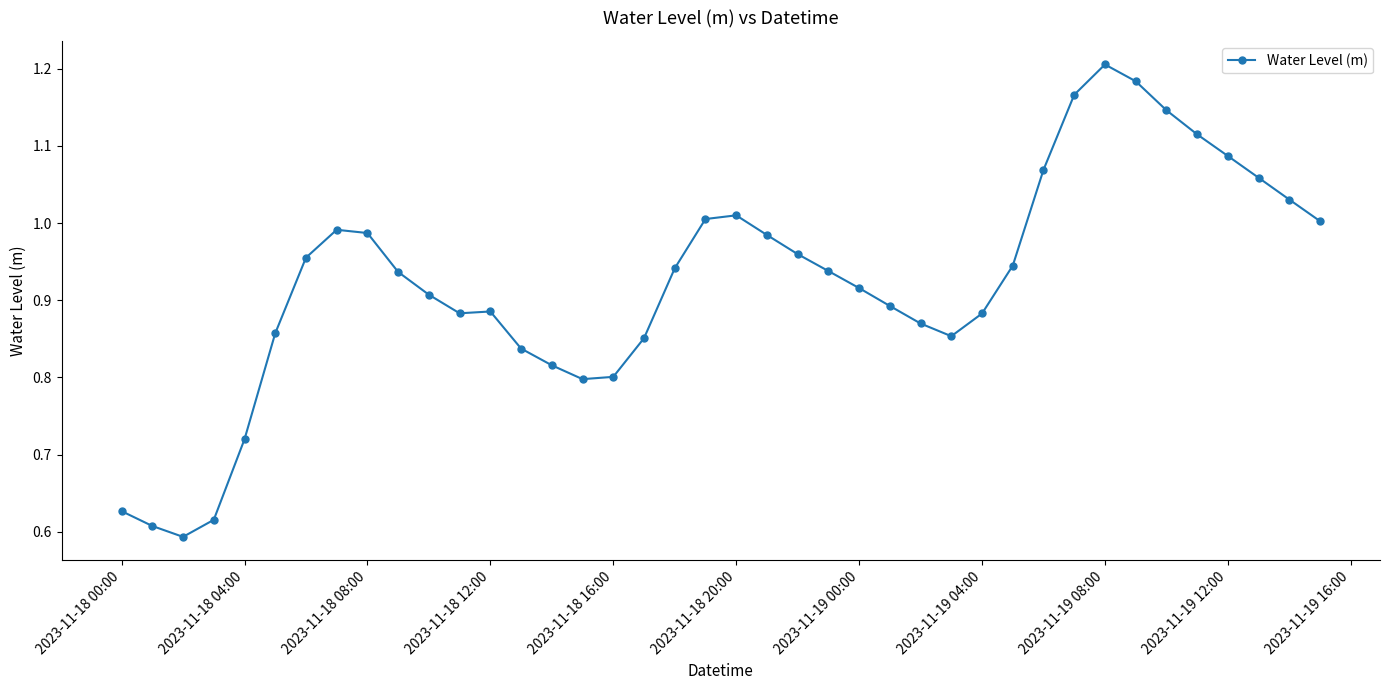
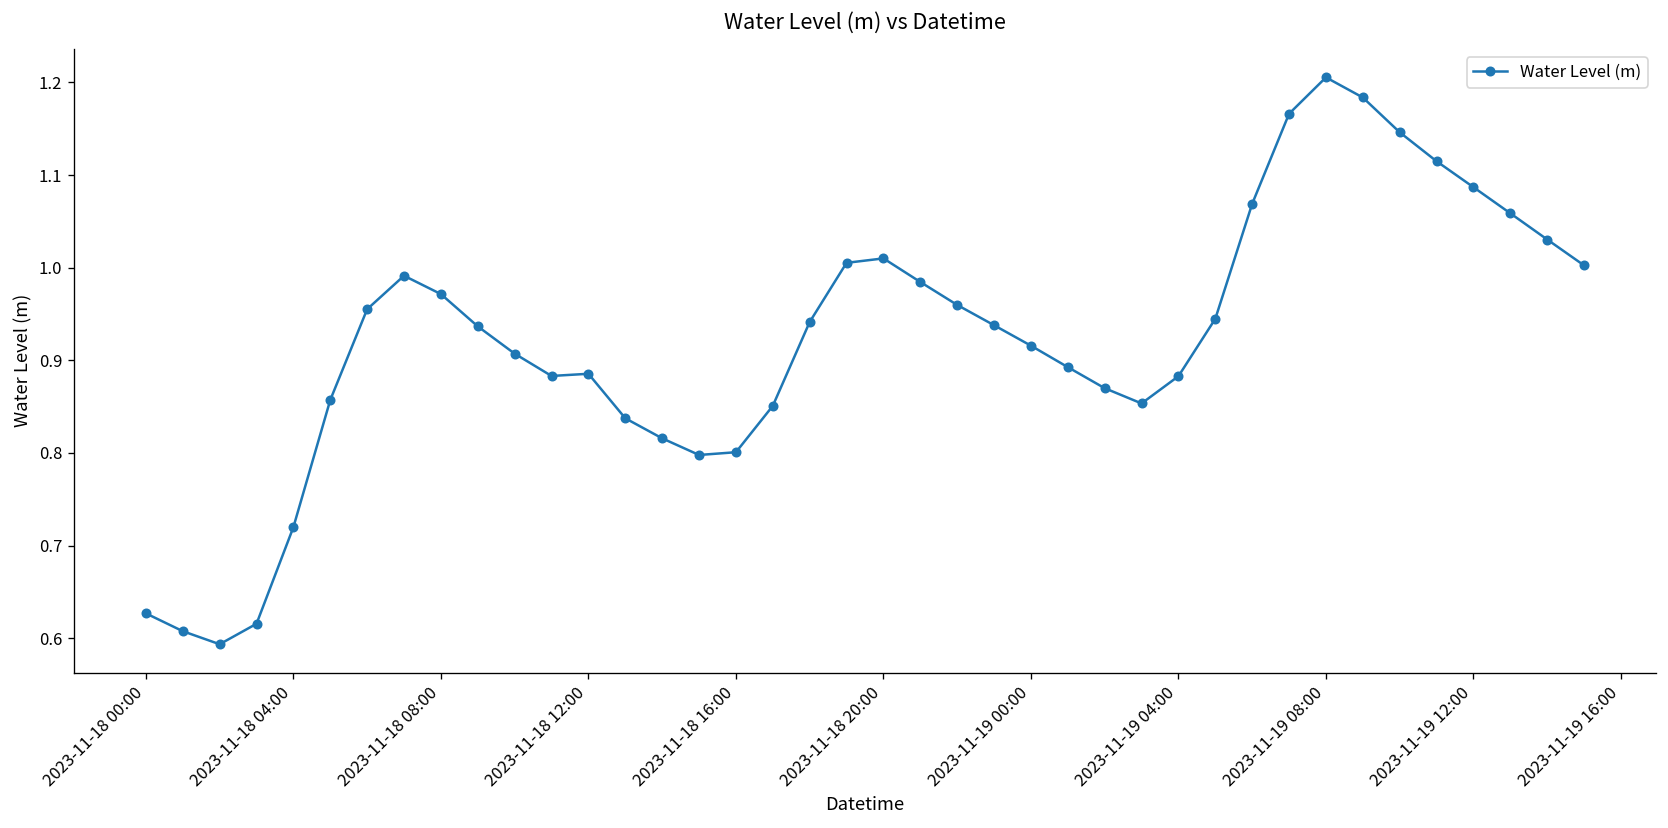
2023-11-18 08:00: 0.99 -> 0.97
